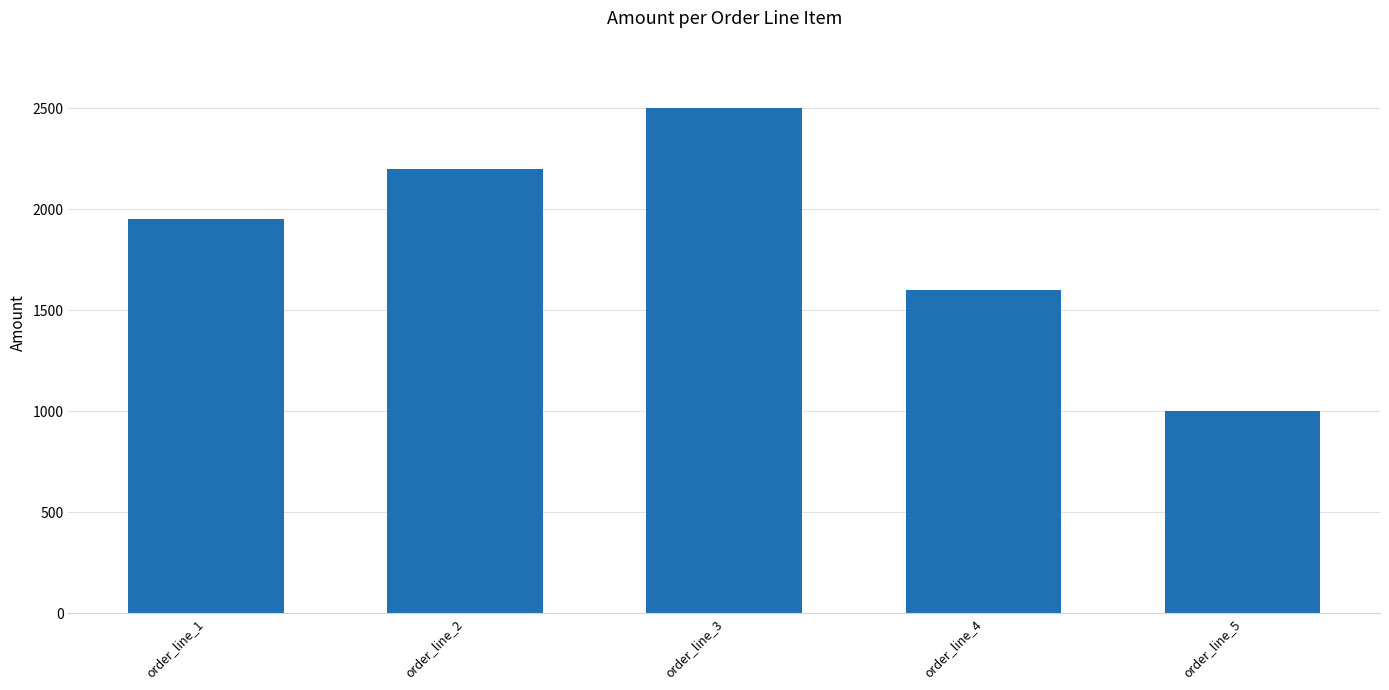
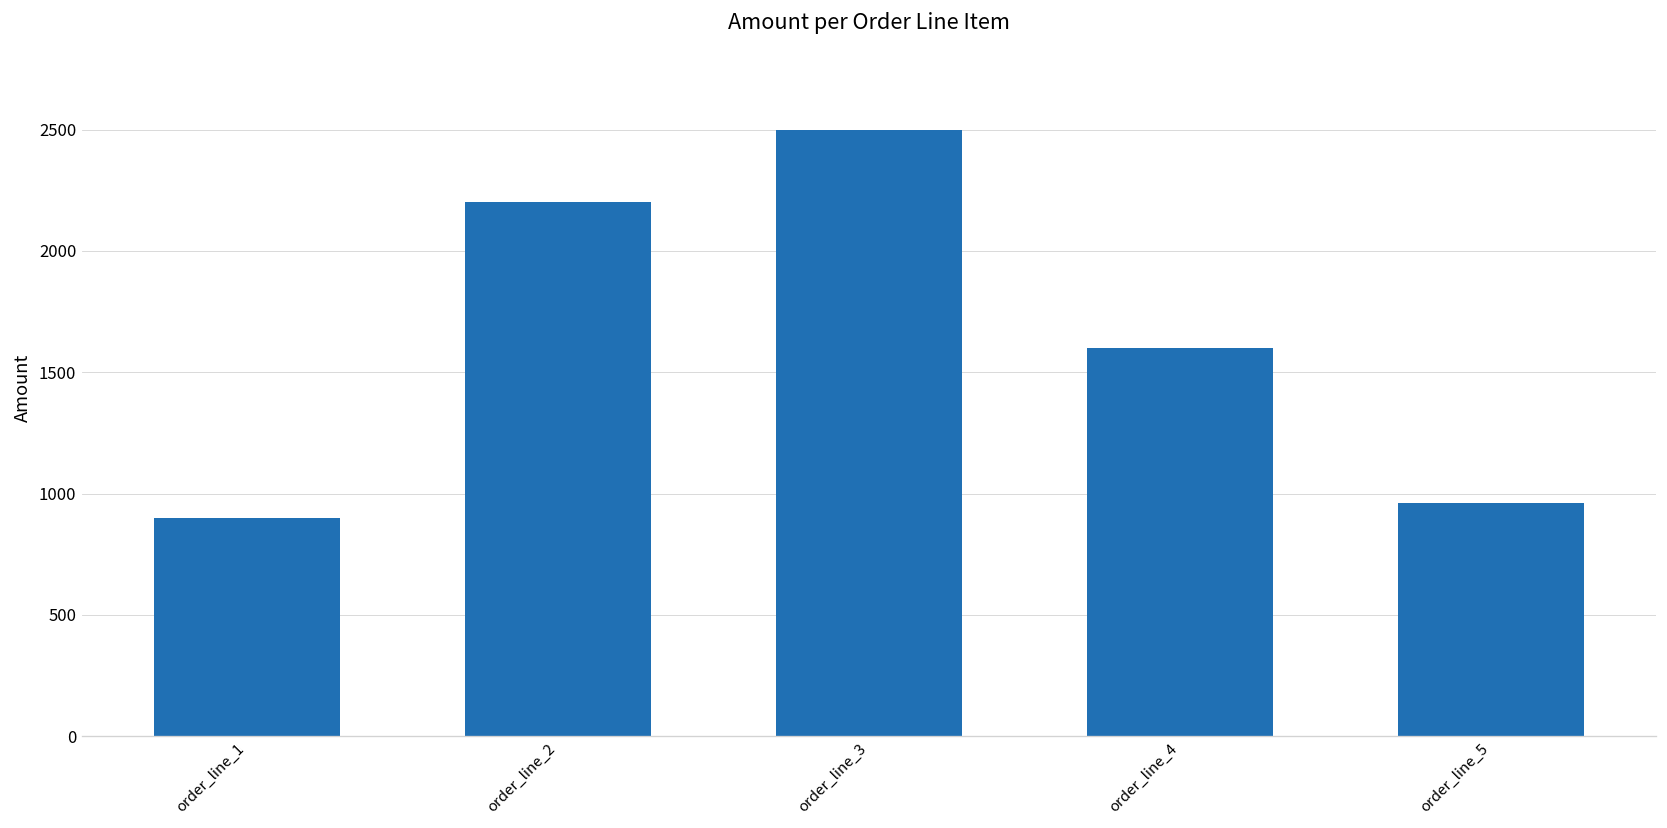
order_line_1: 1950 -> 900
order_line_5: 1000 -> 960
